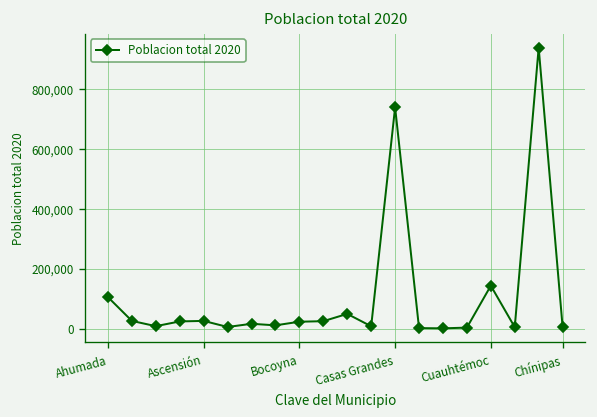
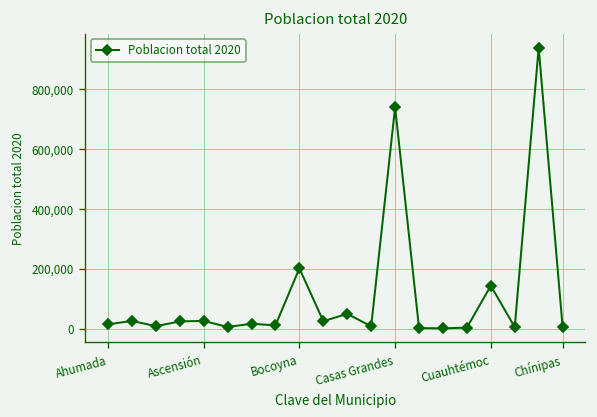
Ahumada: 110,000 -> 10,000
Bocoyna: 20,000 -> 200,000
